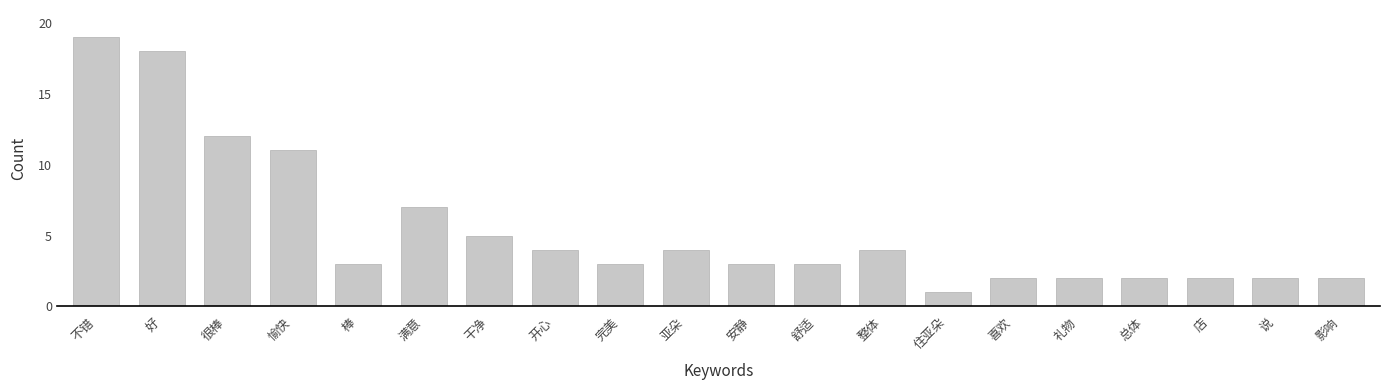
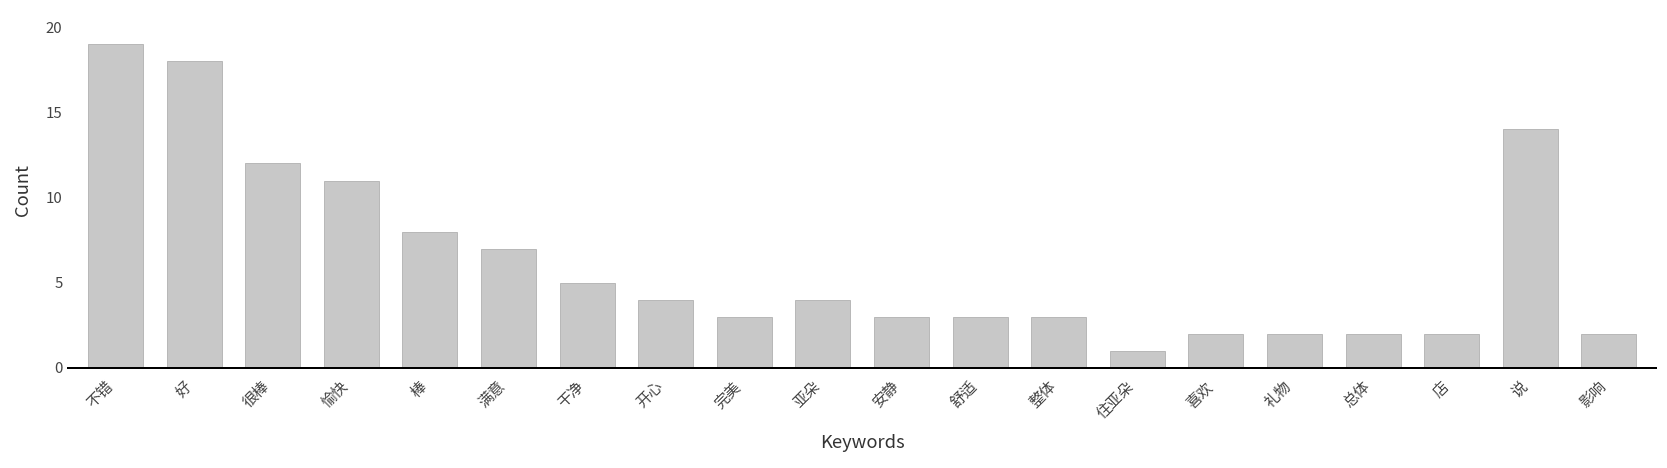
棒: 3 -> 8
整体: 4 -> 3
说: 2 -> 14
